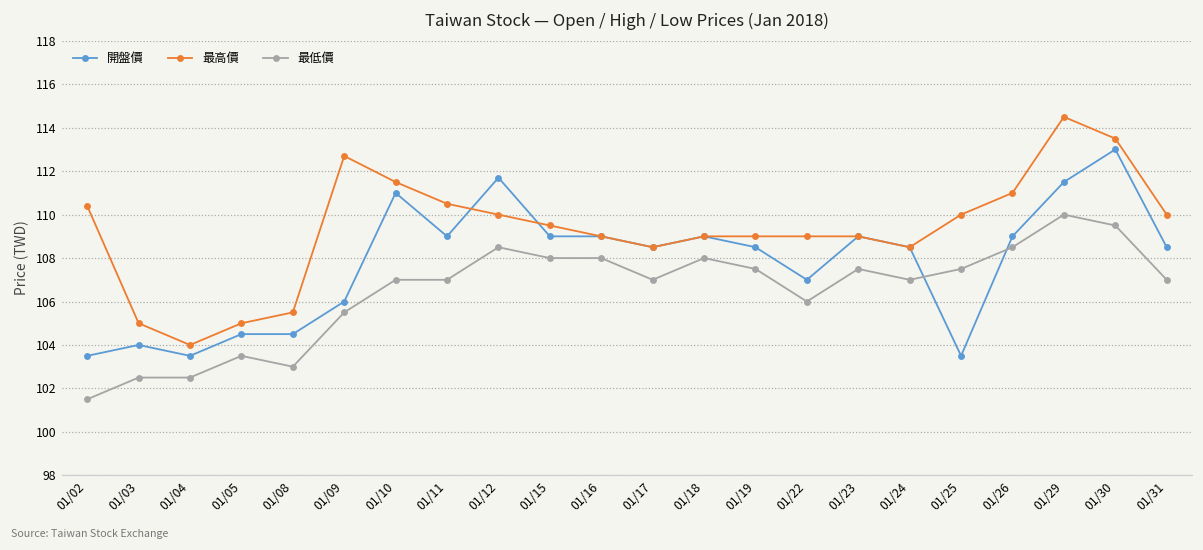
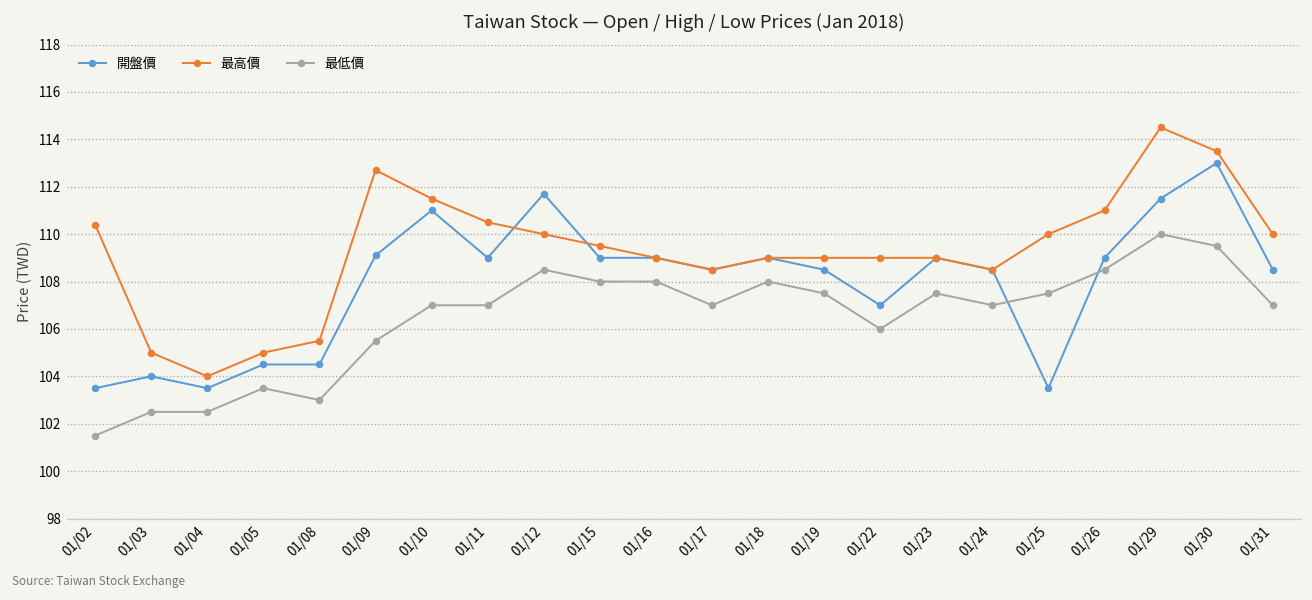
開盤價, 01/09: 106.0 -> 109.1
